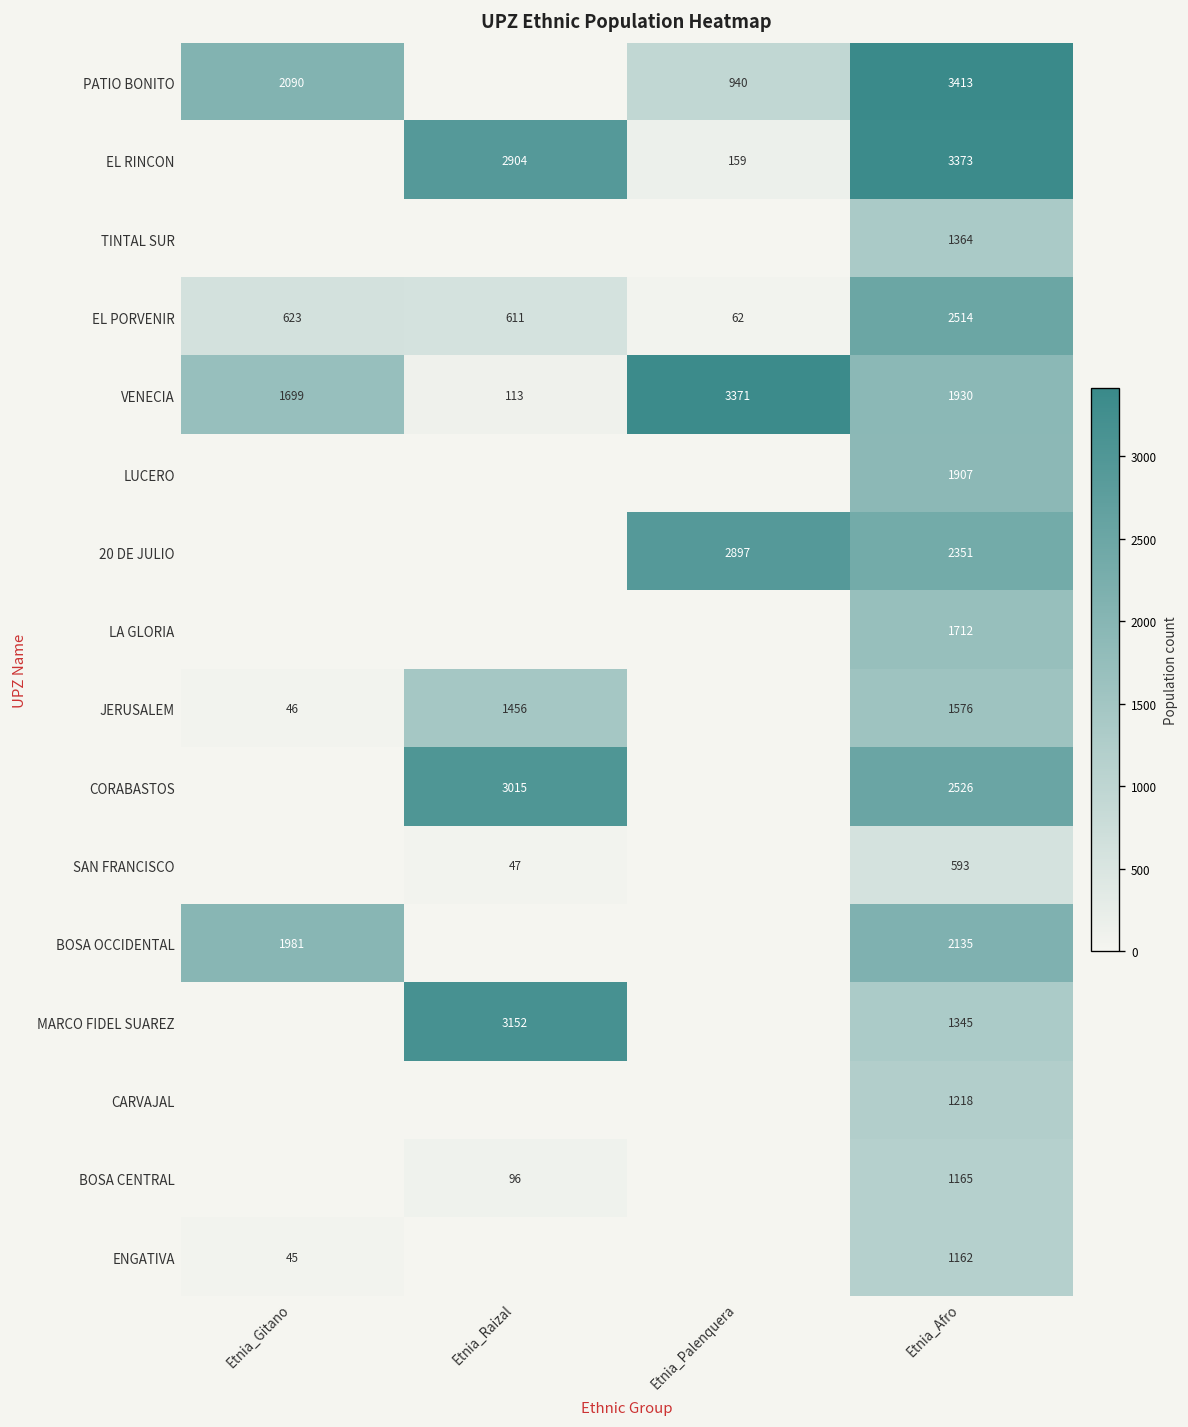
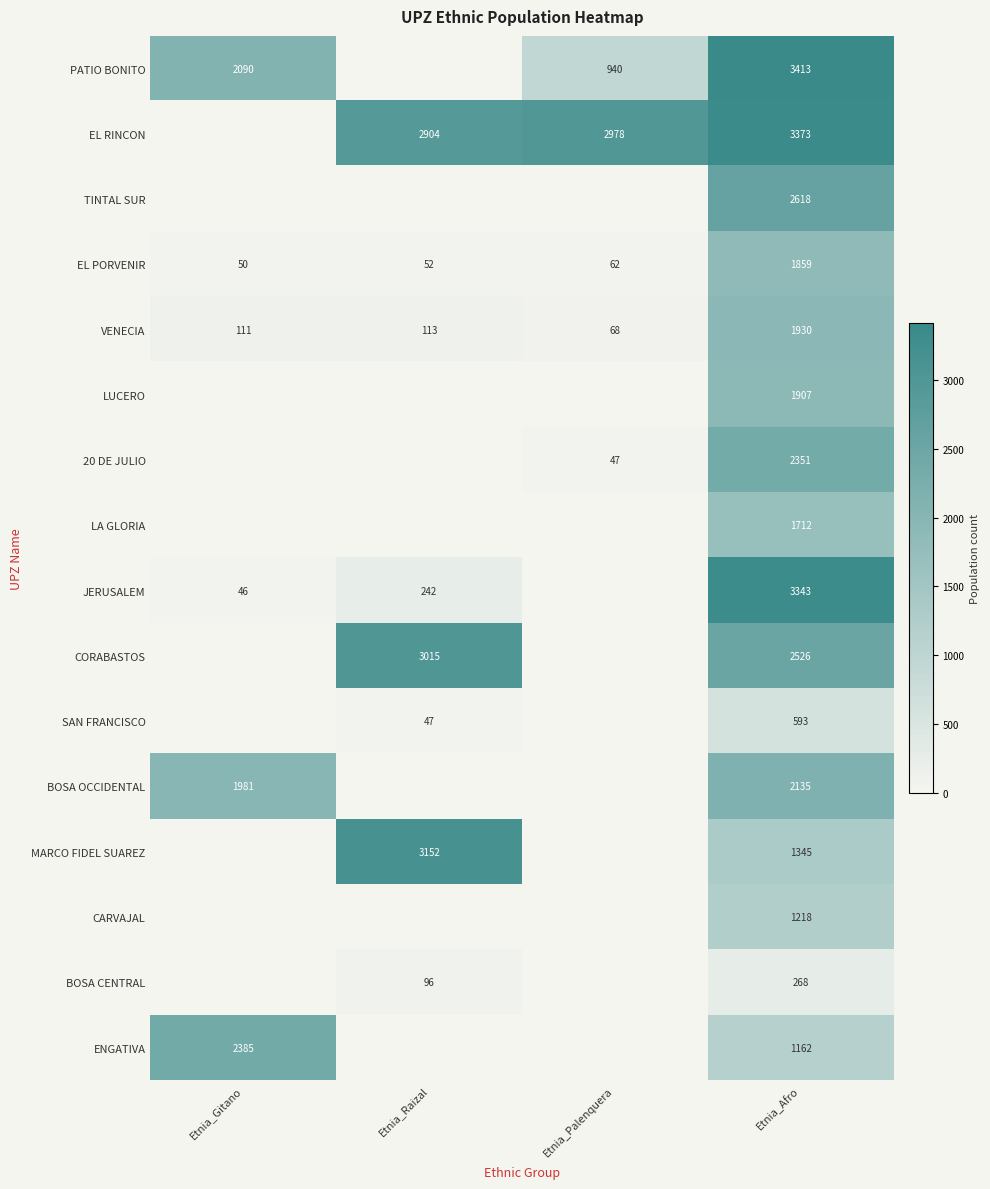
EL RINCON, Etnia_Palenquera: 159 -> 2978
TINTAL SUR, Etnia_Afro: 1364 -> 2618
EL PORVENIR, Etnia_Gitano: 623 -> 50
EL PORVENIR, Etnia_Raizal: 611 -> 52
EL PORVENIR, Etnia_Afro: 2514 -> 1859
VENECIA, Etnia_Gitano: 1699 -> 111
VENECIA, Etnia_Palenquera: 3371 -> 68
20 DE JULIO, Etnia_Palenquera: 2897 -> 47
JERUSALEM, Etnia_Raizal: 1456 -> 242
JERUSALEM, Etnia_Afro: 1576 -> 3343
BOSA CENTRAL, Etnia_Afro: 1165 -> 268
ENGATIVA, Etnia_Gitano: 45 -> 2385
